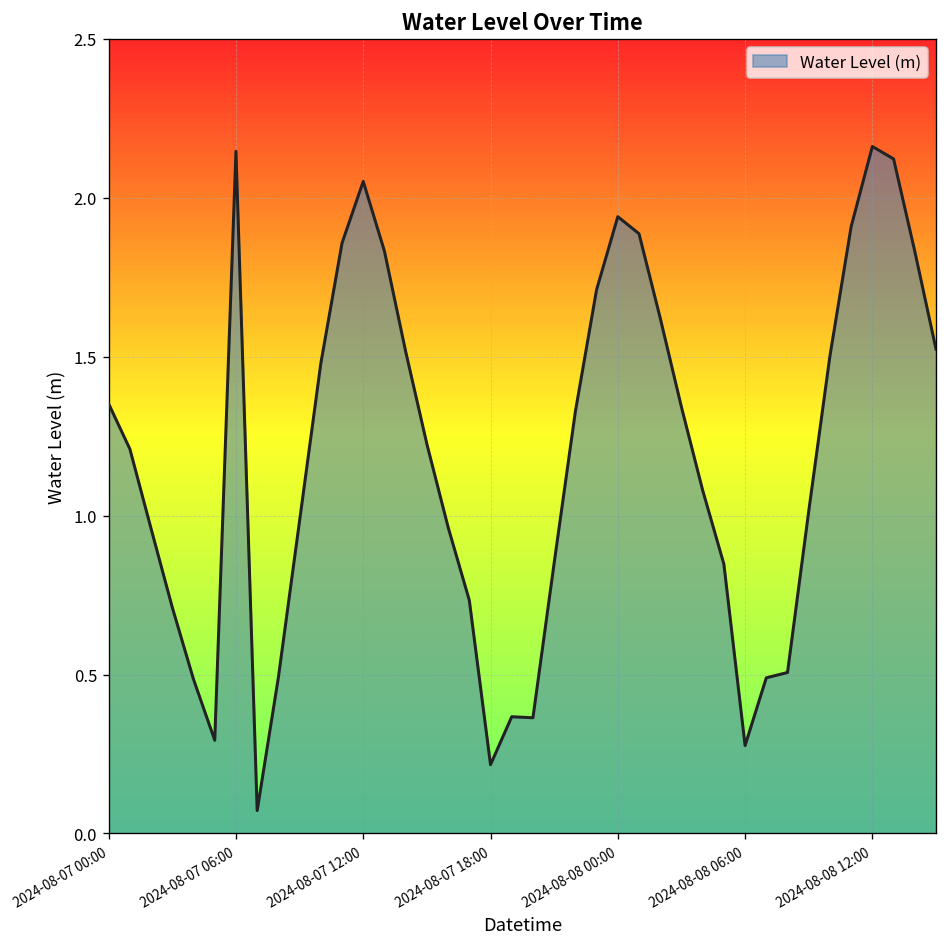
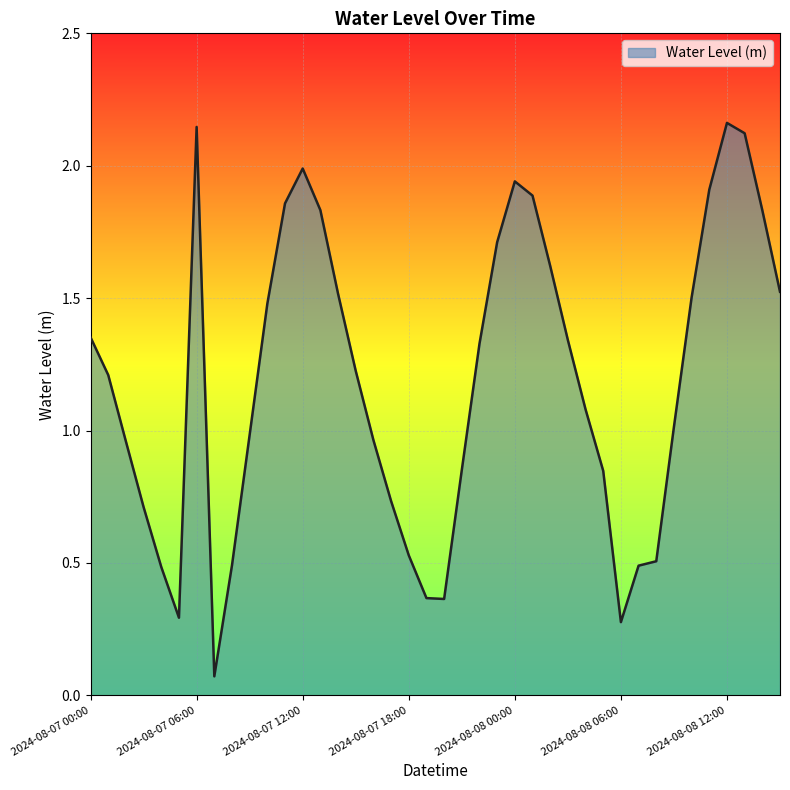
2024-08-07 12:00: 2.05 -> 1.99
2024-08-07 18:00: 0.22 -> 0.53
